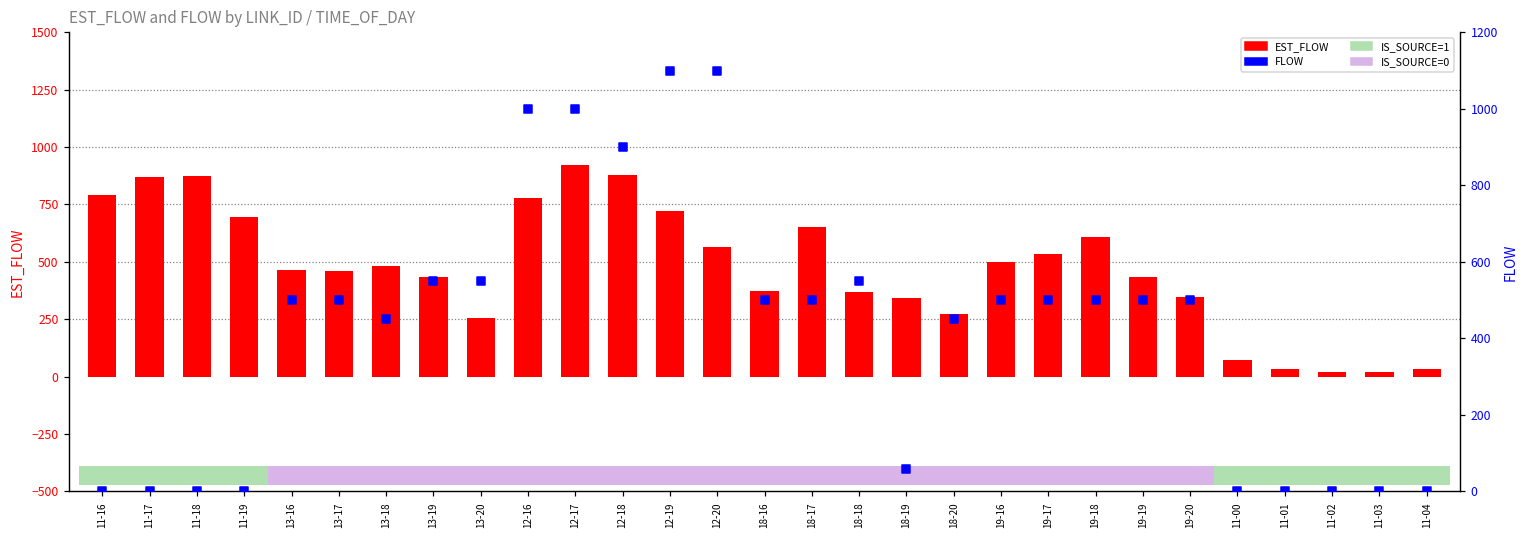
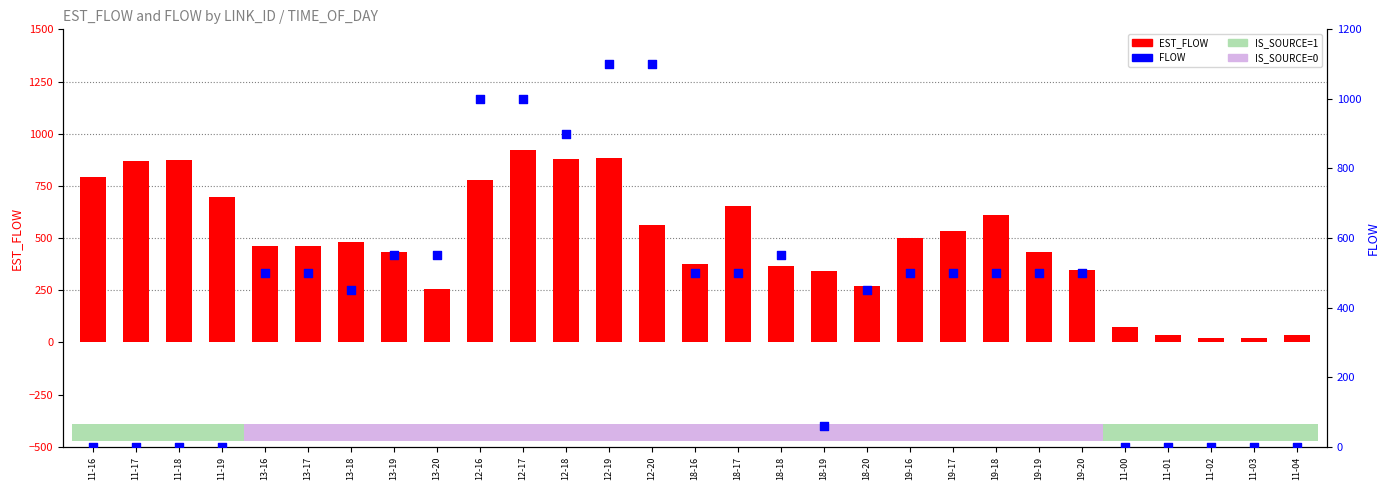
EST_FLOW, 12-19: 720 -> 890
